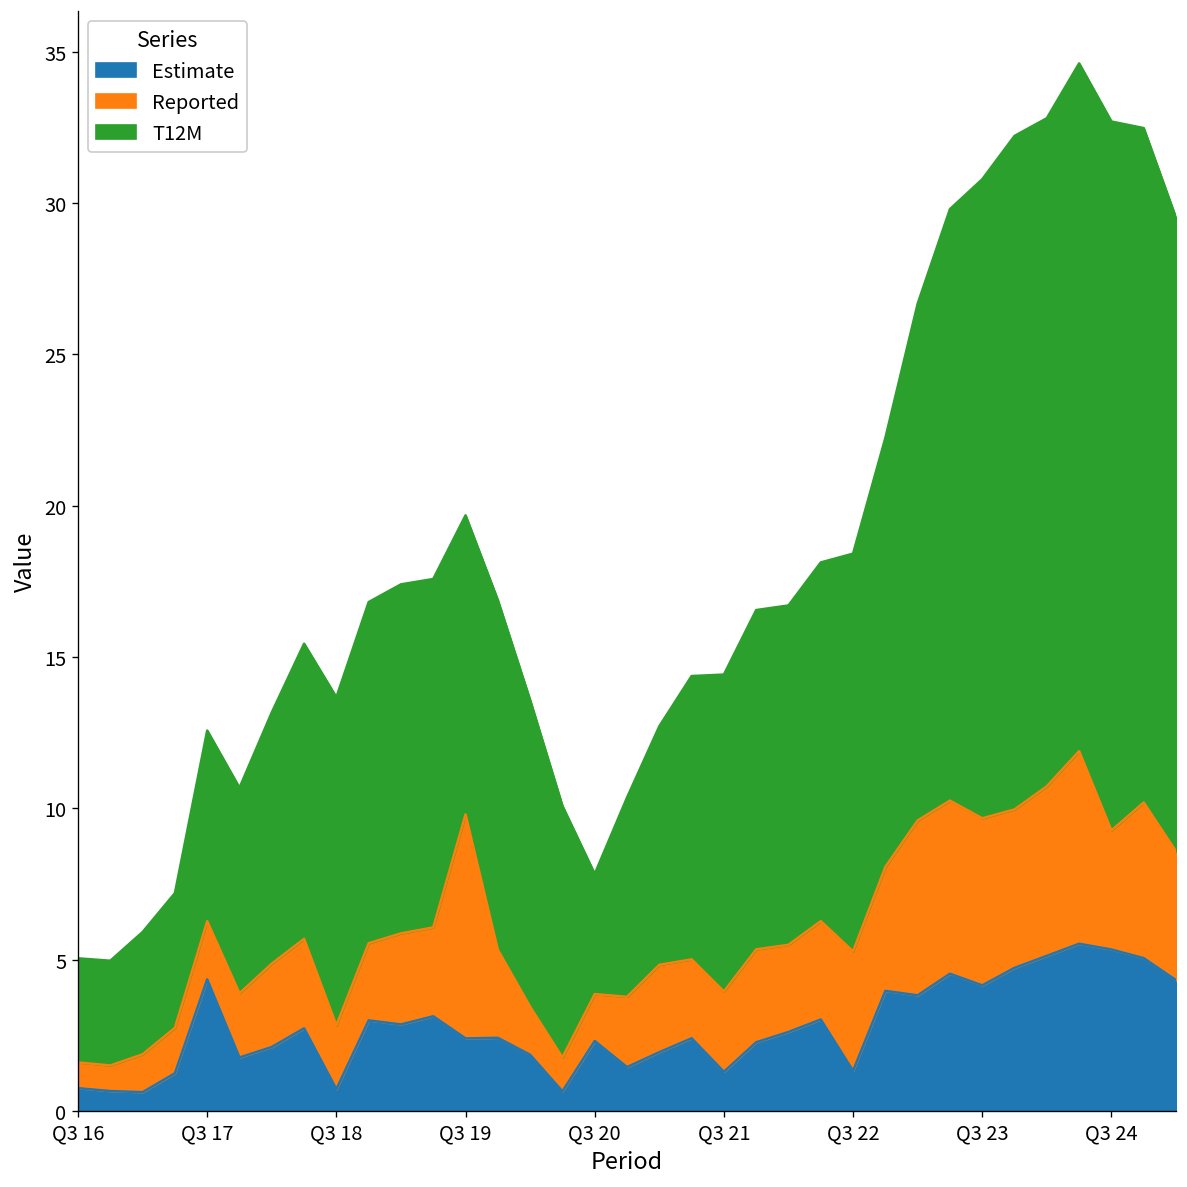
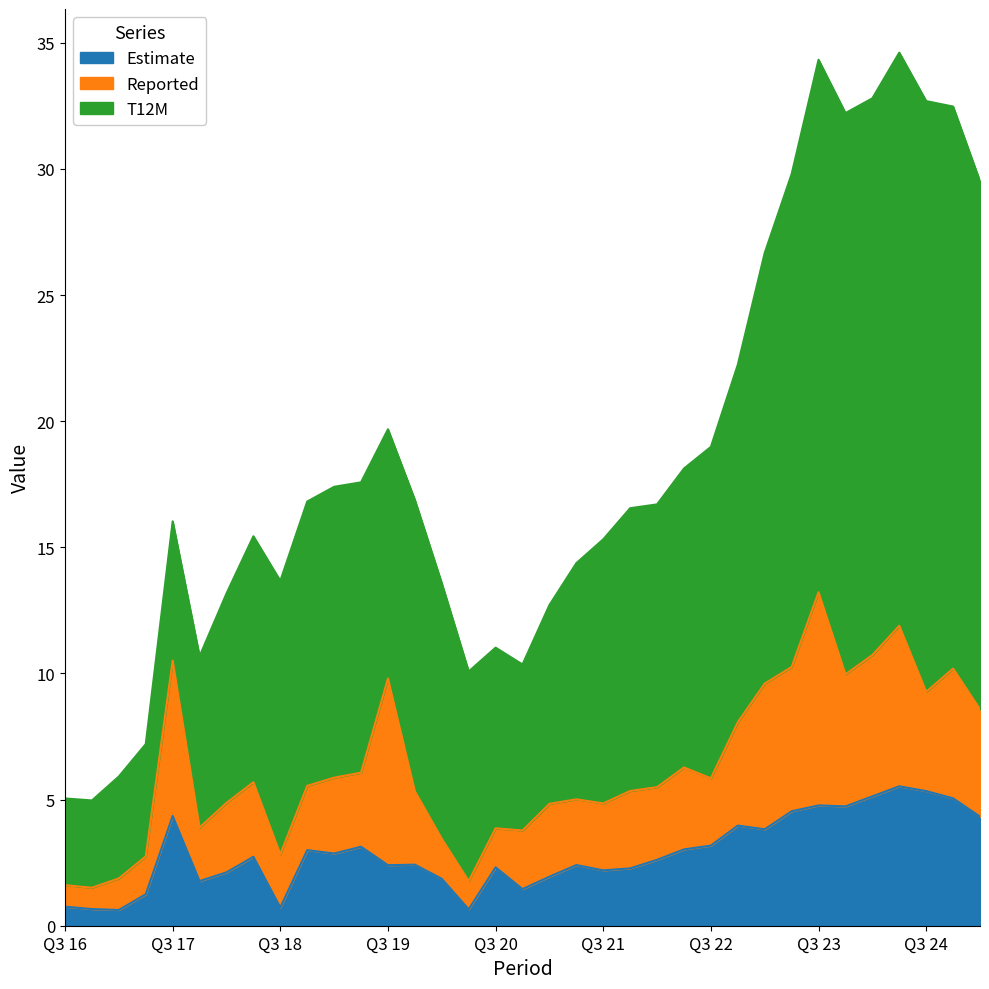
Reported, Q3 17: 1.9 -> 6.2
T12M, Q3 17: 6.3 -> 5.5
T12M, Q3 20: 4.0 -> 7.2
Estimate, Q3 21: 1.3 -> 2.2
Estimate, Q3 22: 1.3 -> 3.2
Reported, Q3 22: 3.9 -> 2.7
Estimate, Q3 23: 4.2 -> 4.8
Reported, Q3 23: 5.5 -> 8.5
